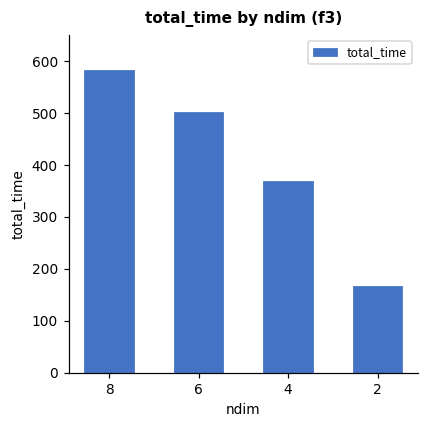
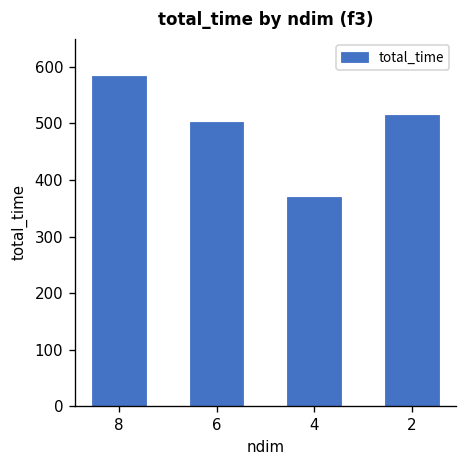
2: 170 -> 510
